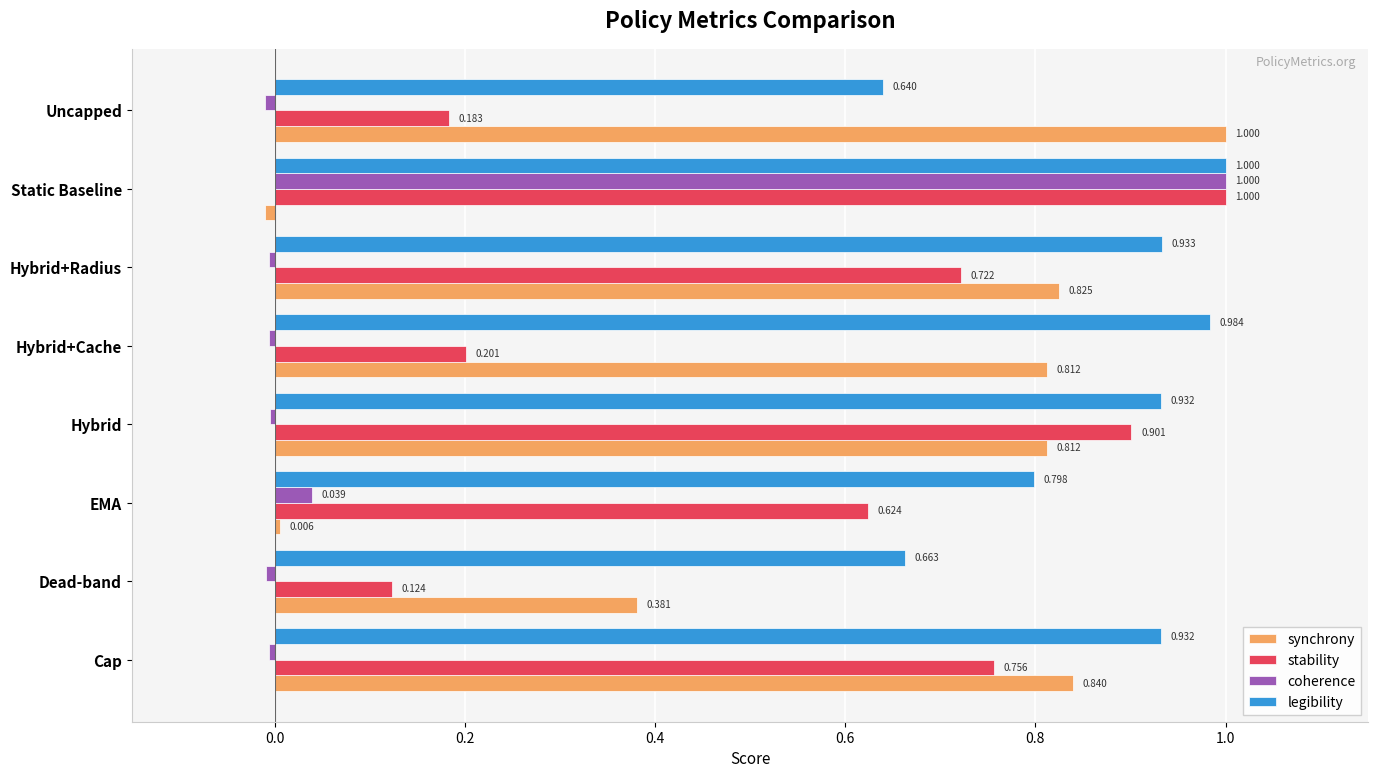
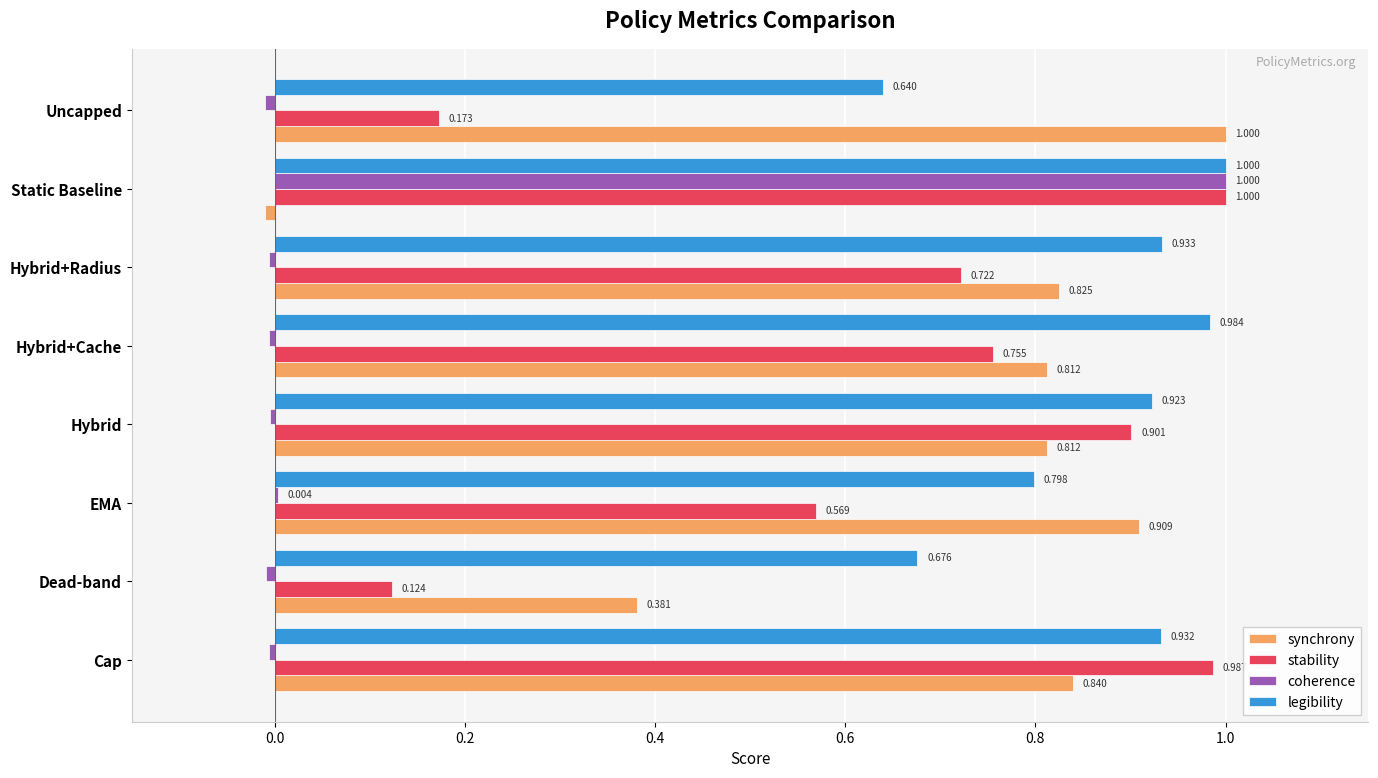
stability, Uncapped: 0.183 -> 0.173
stability, Hybrid+Cache: 0.201 -> 0.755
legibility, Hybrid: 0.932 -> 0.923
coherence, EMA: 0.039 -> 0.004
stability, EMA: 0.624 -> 0.569
synchrony, EMA: 0.006 -> 0.909
legibility, Dead-band: 0.663 -> 0.676
stability, Cap: 0.76 -> 0.99
